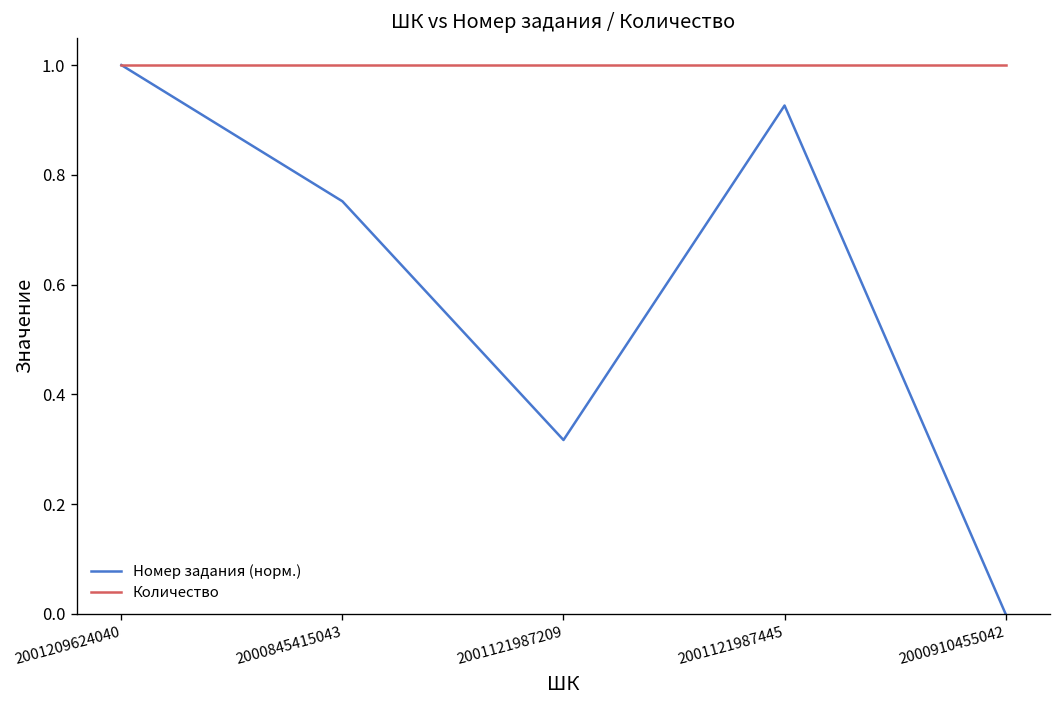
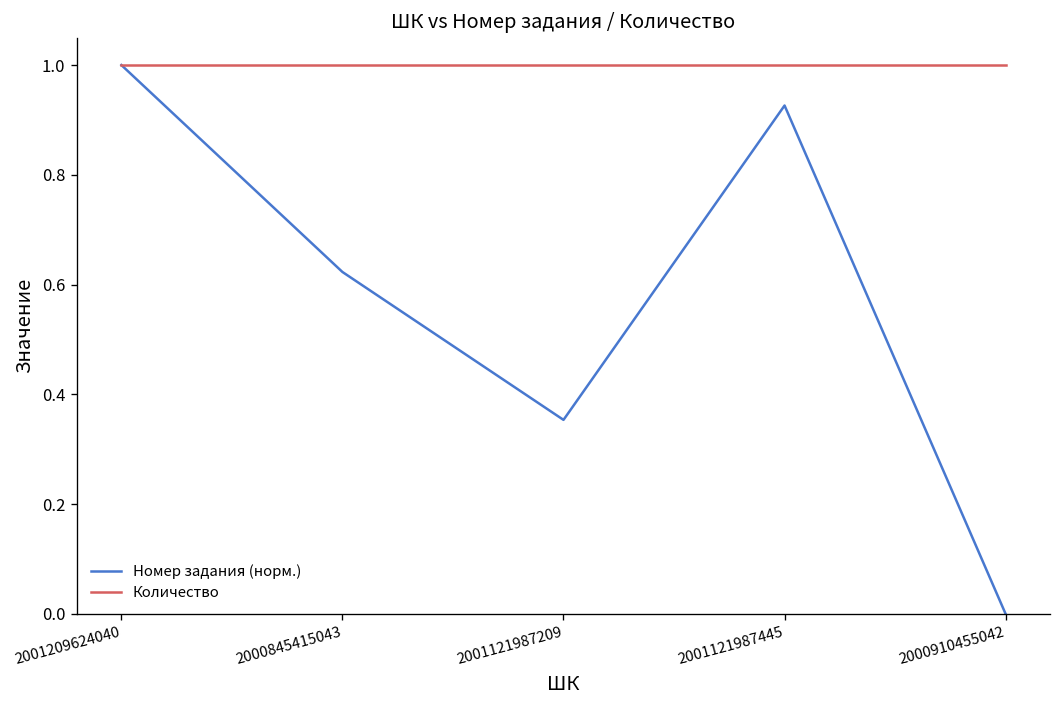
Номер задания (норм.), 2000845415043: 0.75 -> 0.62
Номер задания (норм.), 2001121987209: 0.32 -> 0.35
